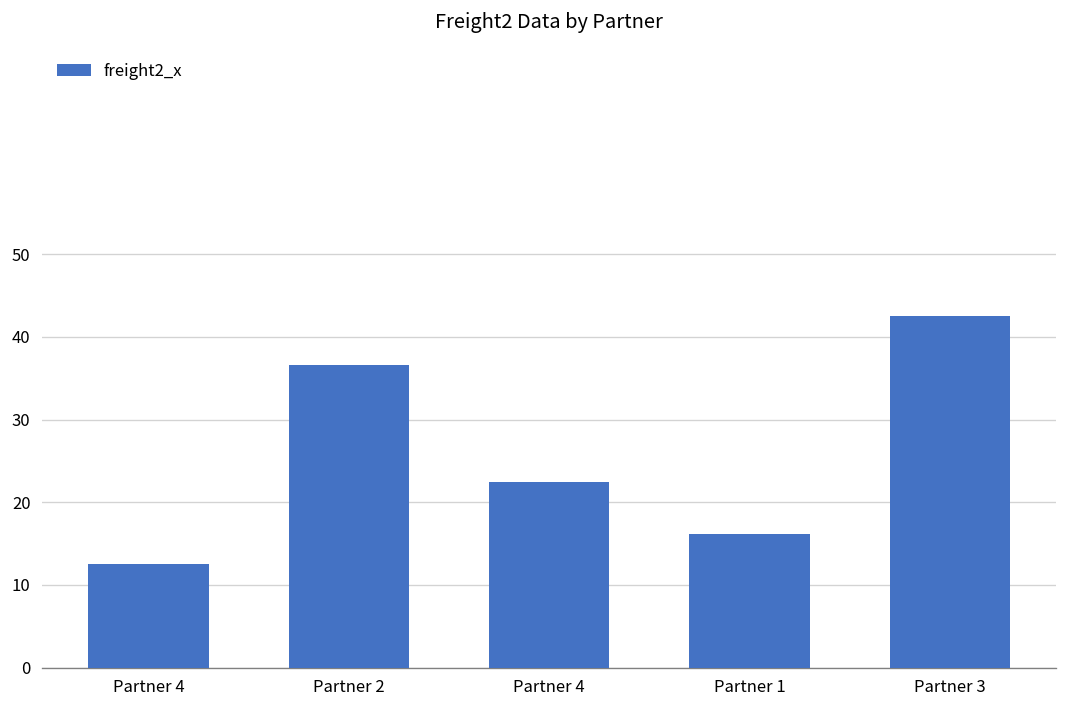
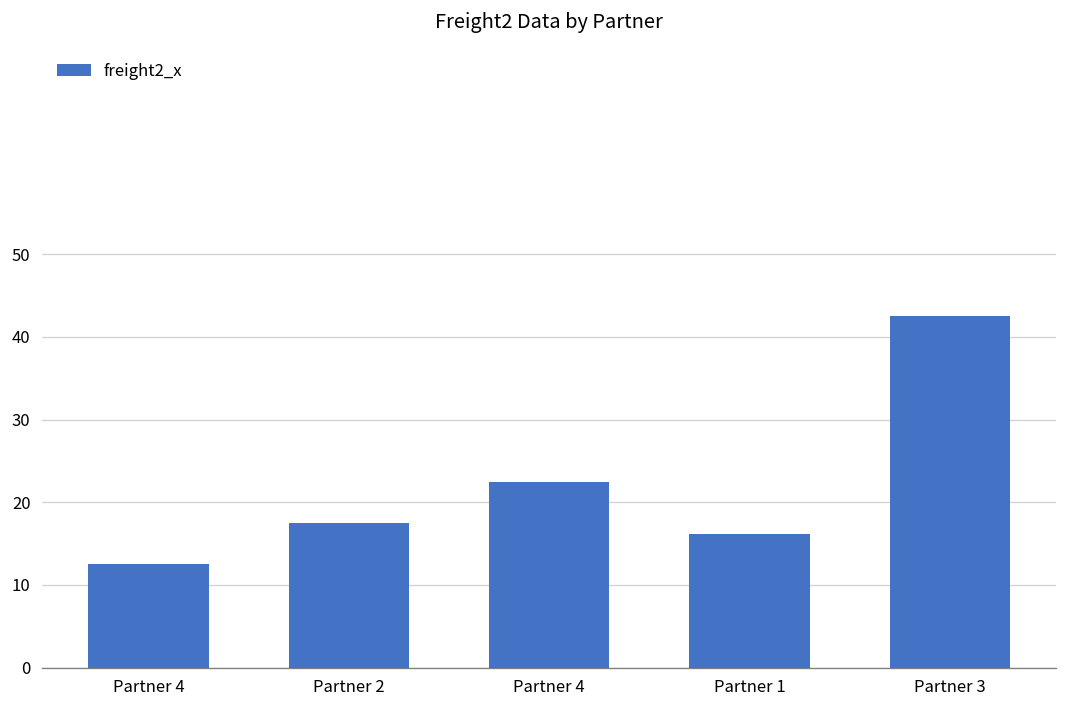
Partner 2: 37 -> 18
